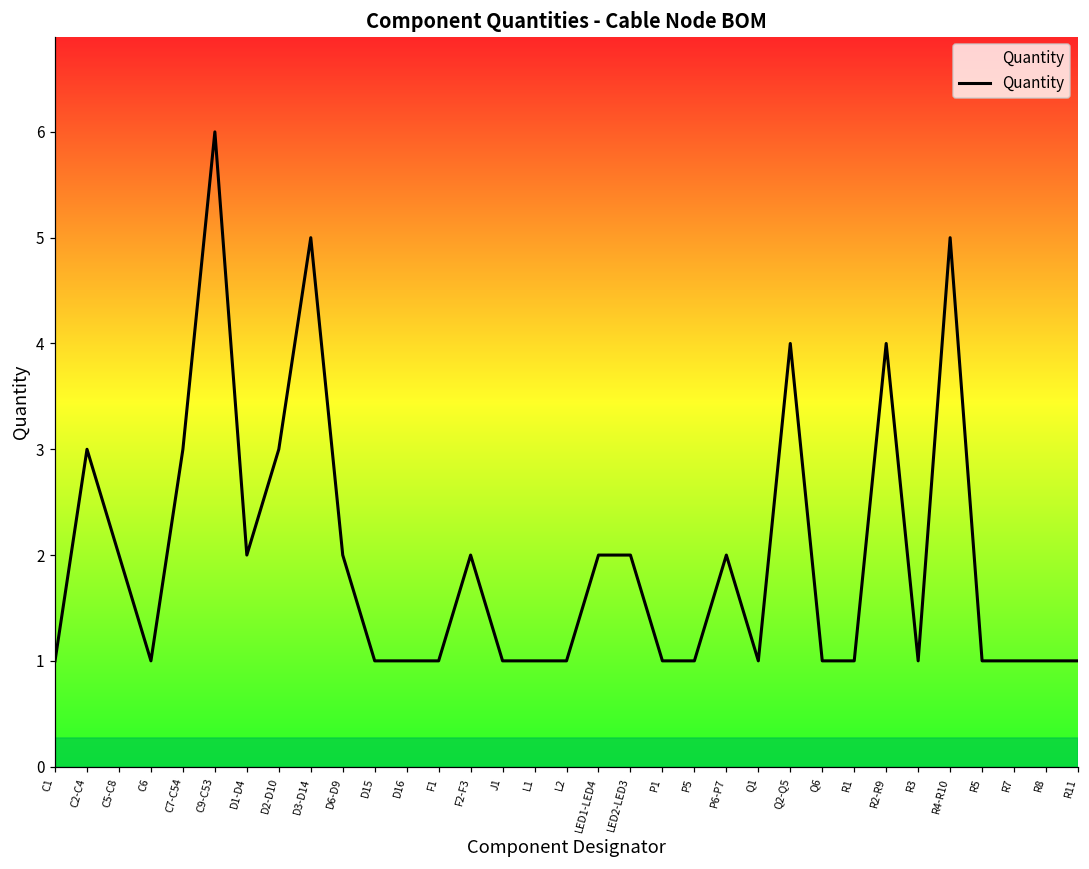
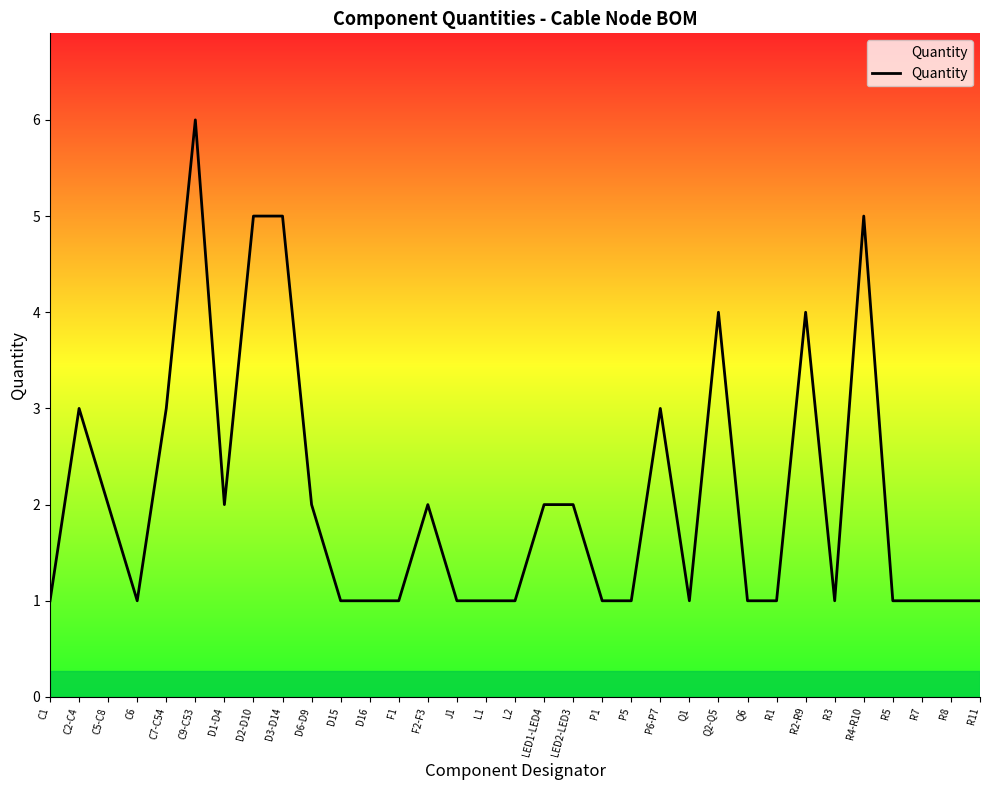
D2-D10: 3 -> 5
P6-P7: 2 -> 3
